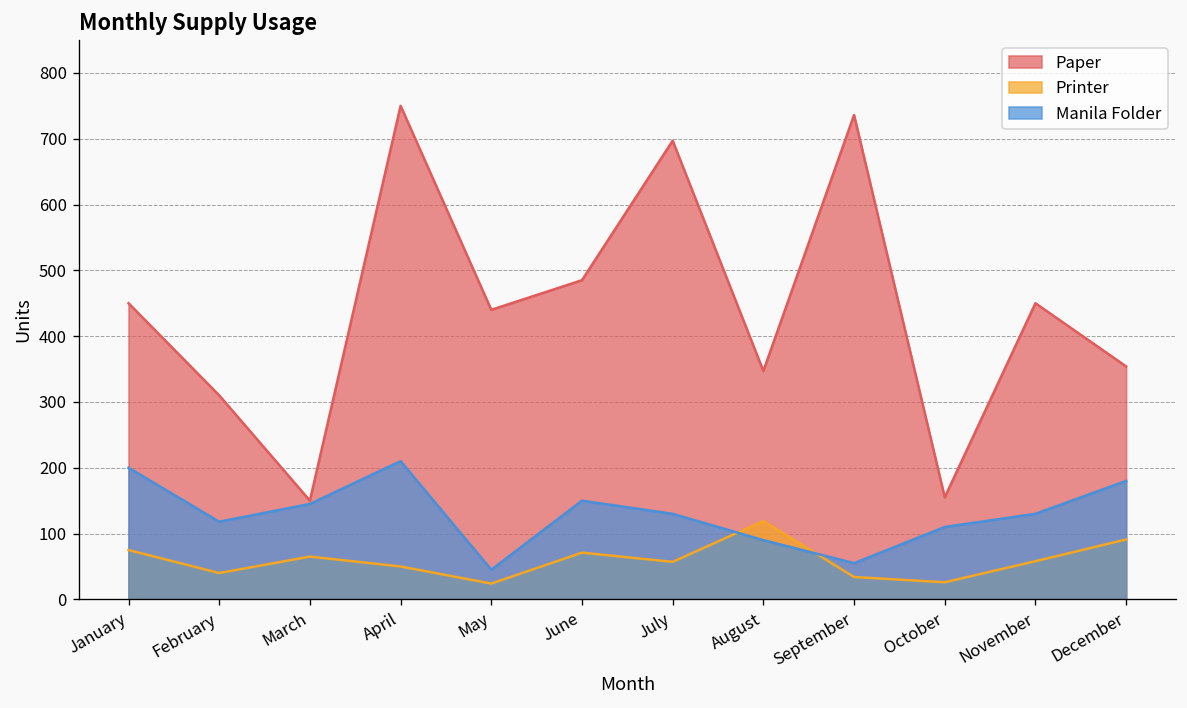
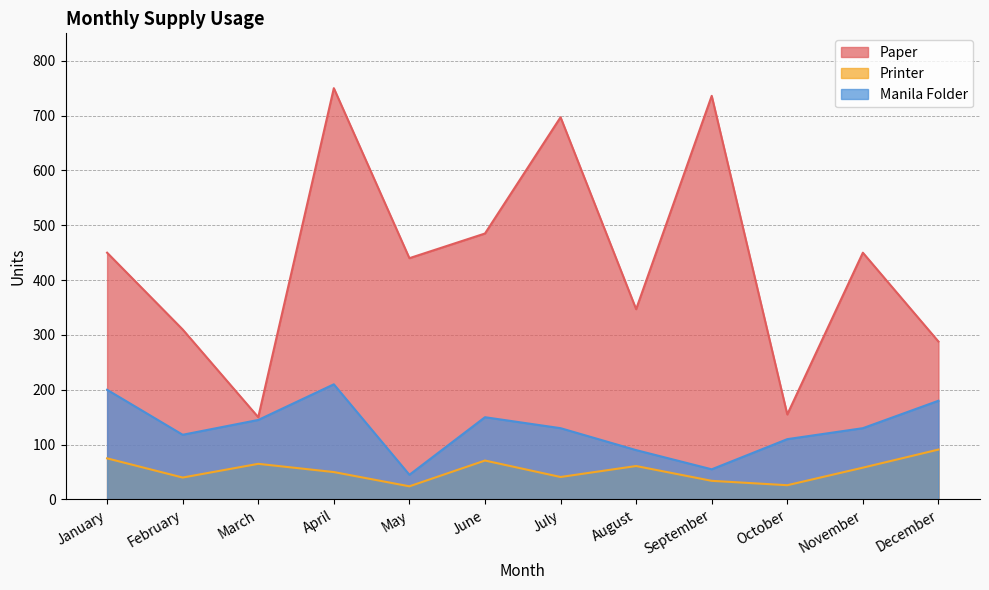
Printer, July: 60 -> 40
Printer, August: 120 -> 60
Paper, December: 350 -> 290
